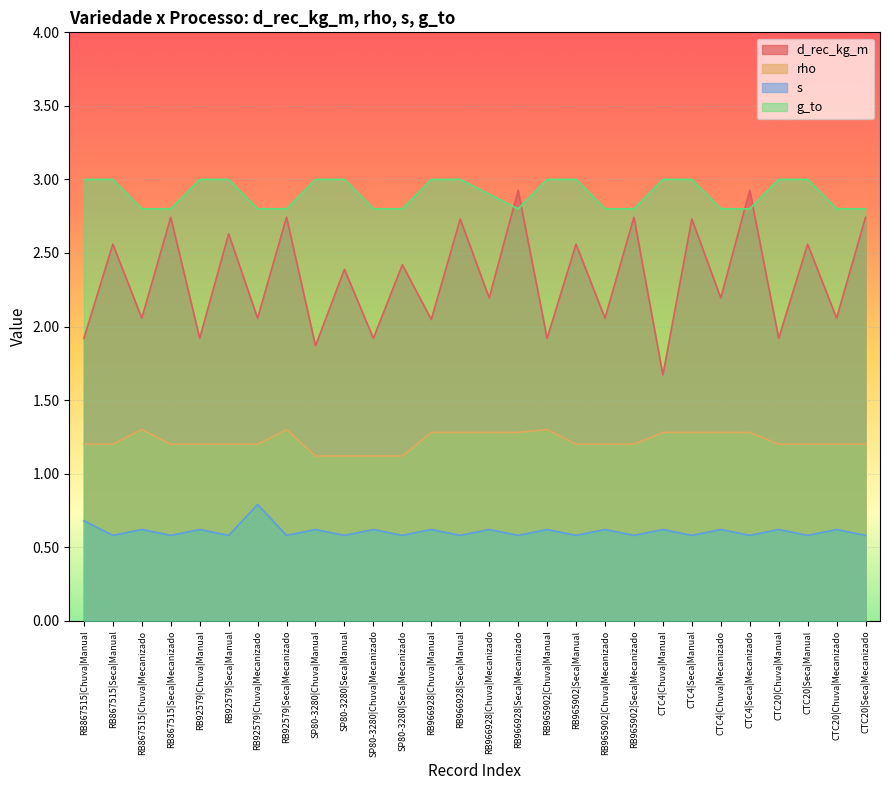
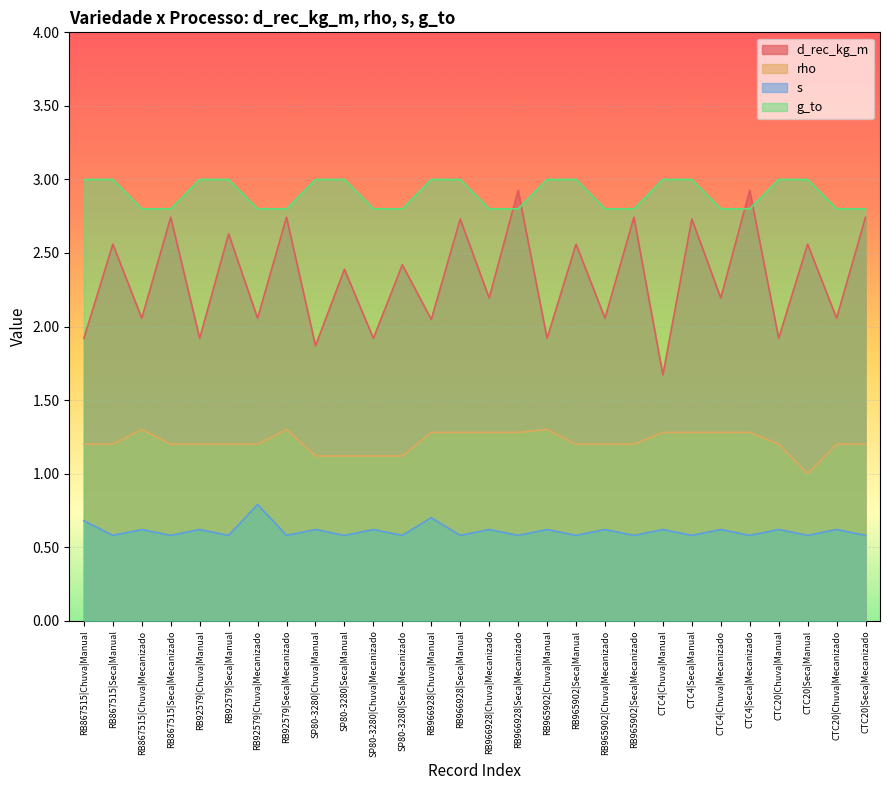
s, RB966928|Chuva|Manual: 0.62 -> 0.70
g_to, RB966928|Chuva|Mecanizado: 2.9 -> 2.8
rho, CTC20|Seca|Manual: 1.2 -> 1.0
